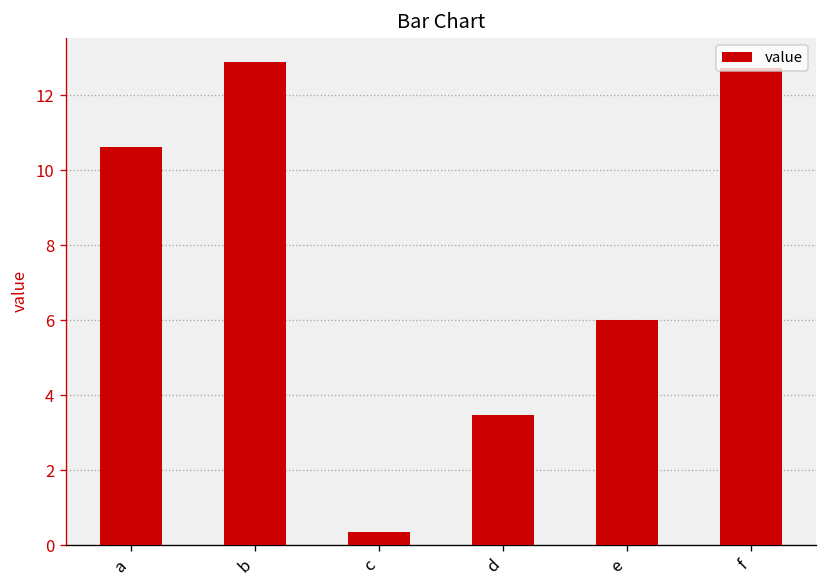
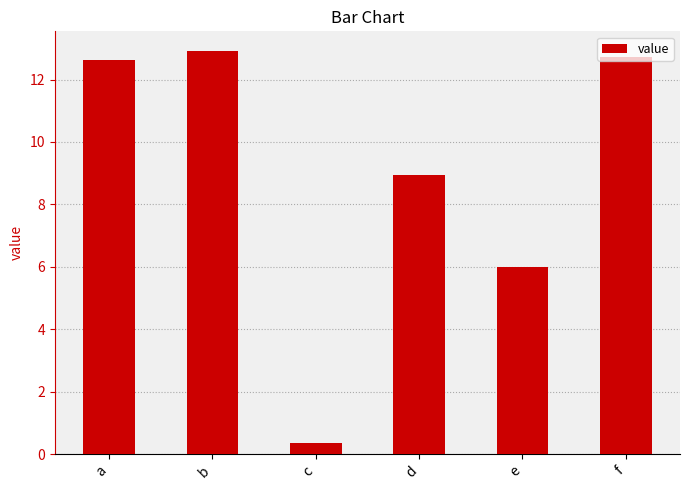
a: 10.6 -> 12.6
d: 3.5 -> 9.0
